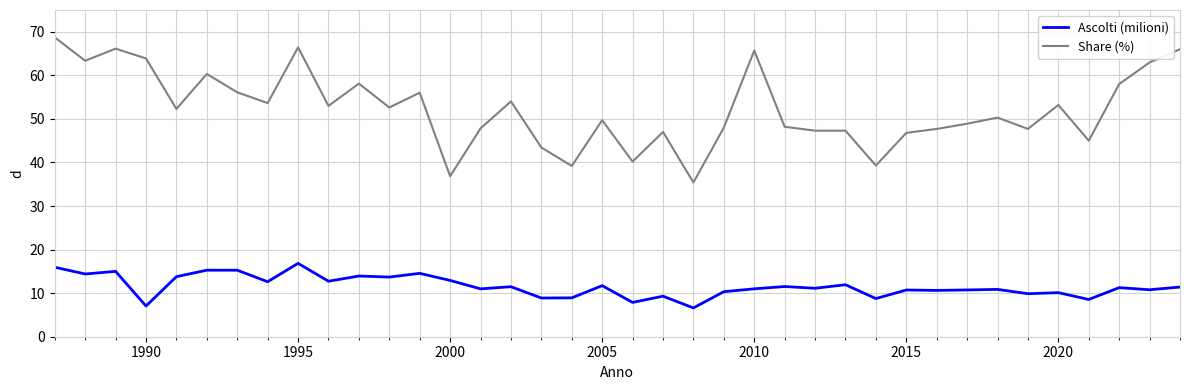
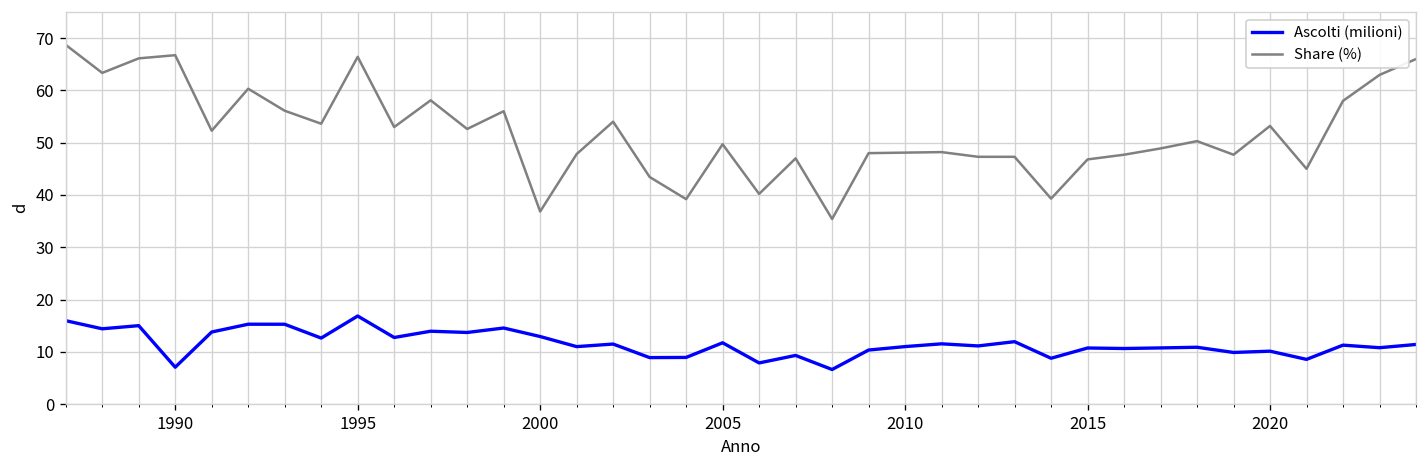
Share (%), 1990: 64 -> 67
Share (%), 2010: 66 -> 48
